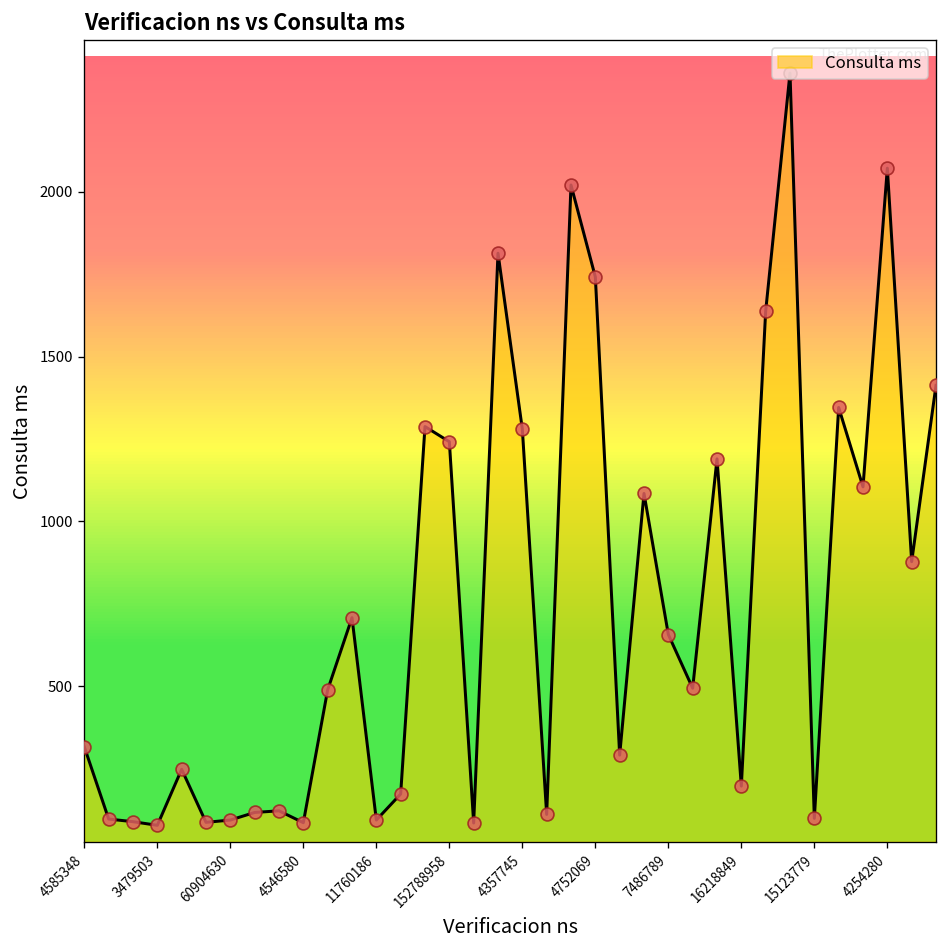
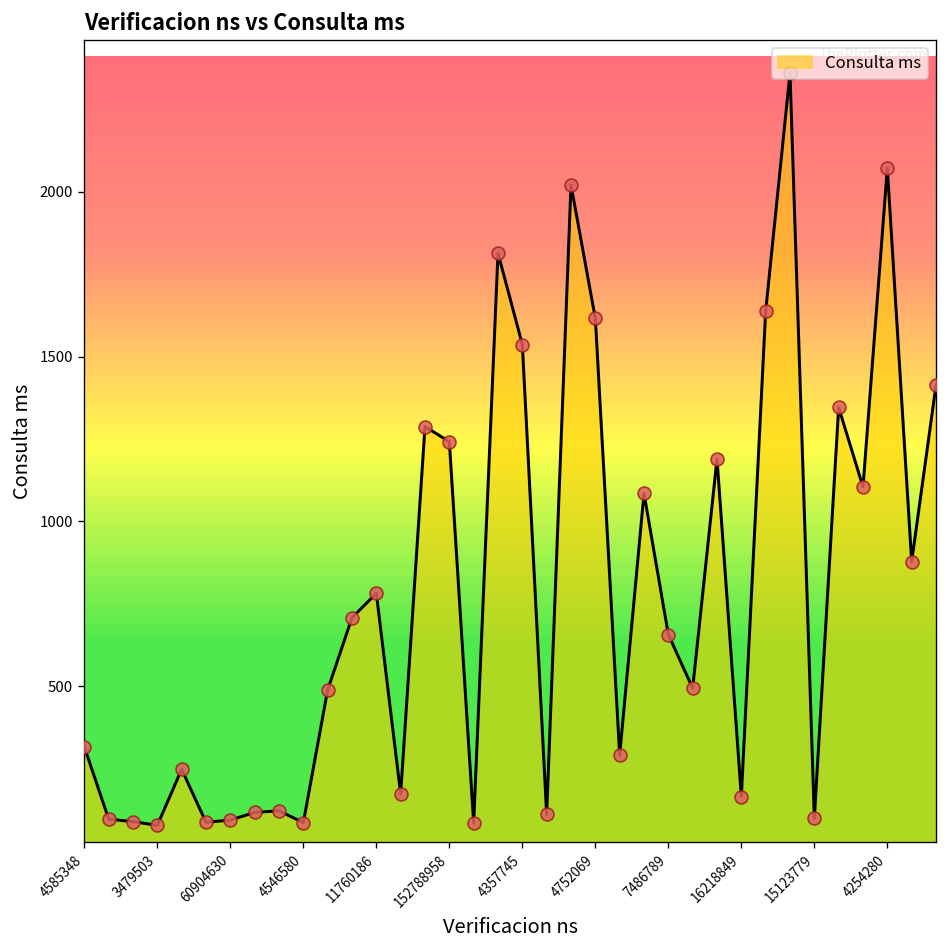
11760186: 90 -> 780
4357745: 1280 -> 1540
4752069: 1740 -> 1620
16218849: 200 -> 170
